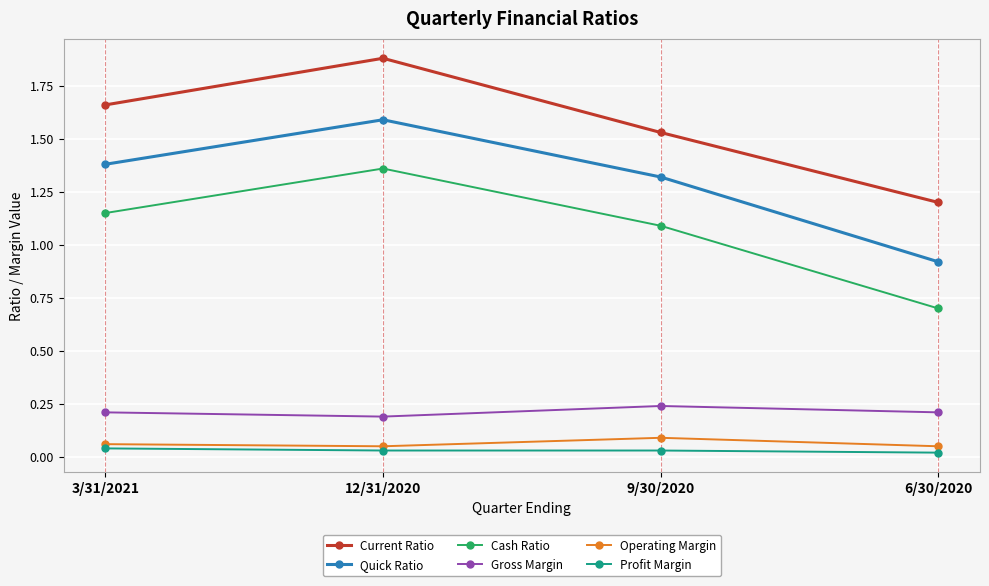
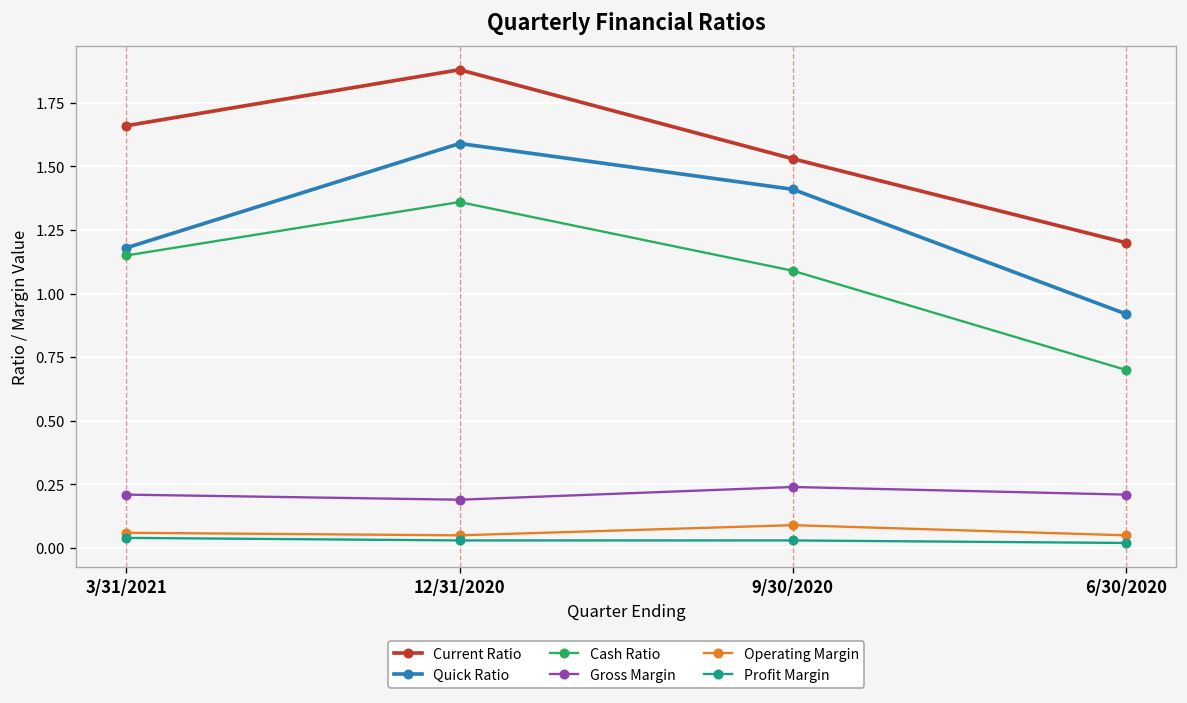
Quick Ratio, 3/31/2021: 1.38 -> 1.18
Quick Ratio, 9/30/2020: 1.32 -> 1.41
